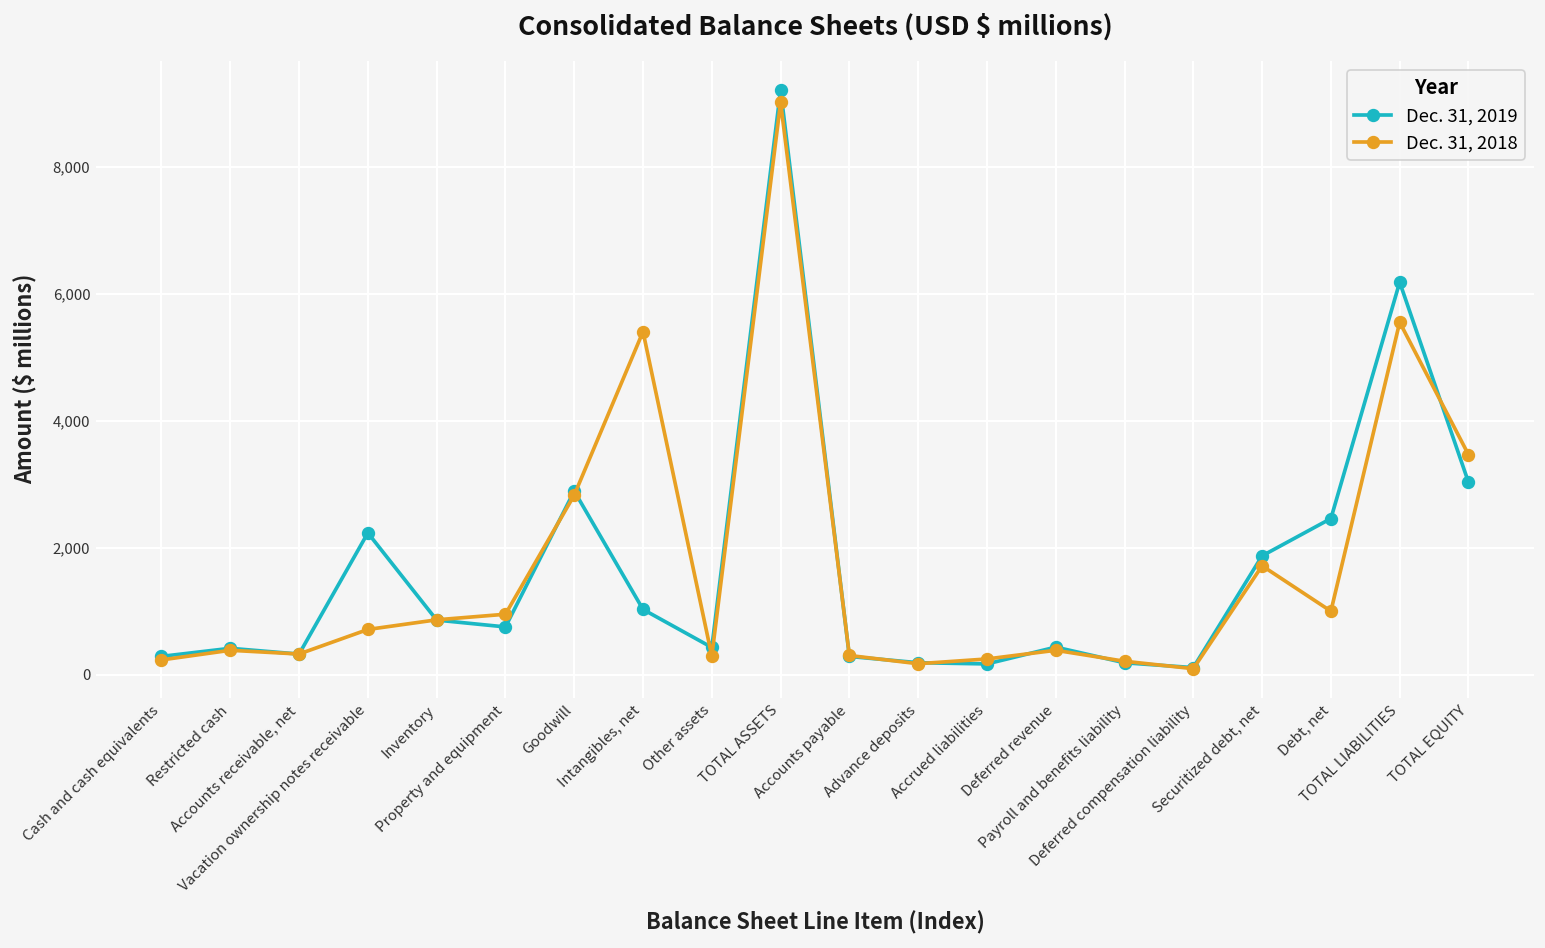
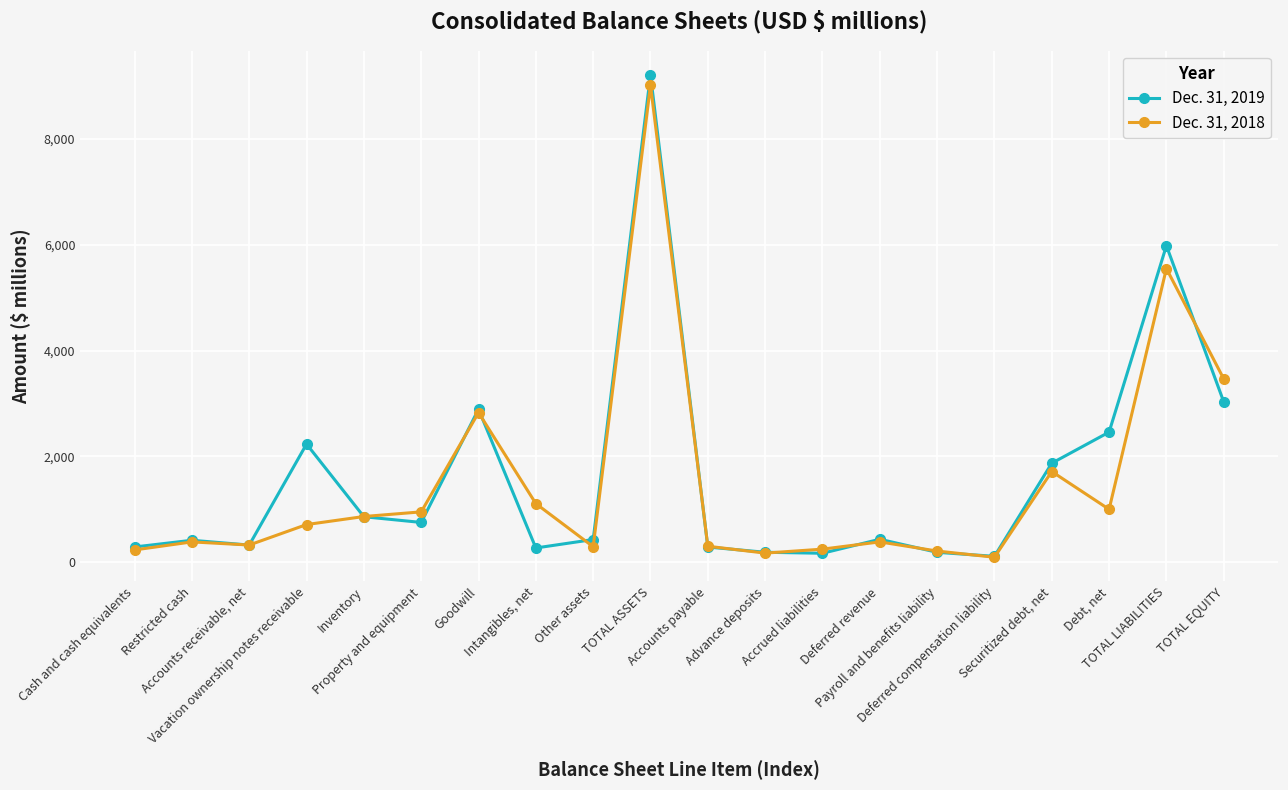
Dec. 31, 2019, Intangibles, net: 1,000 -> 300
Dec. 31, 2018, Intangibles, net: 5,400 -> 1,100
Dec. 31, 2019, TOTAL LIABILITIES: 6,200 -> 6,000
